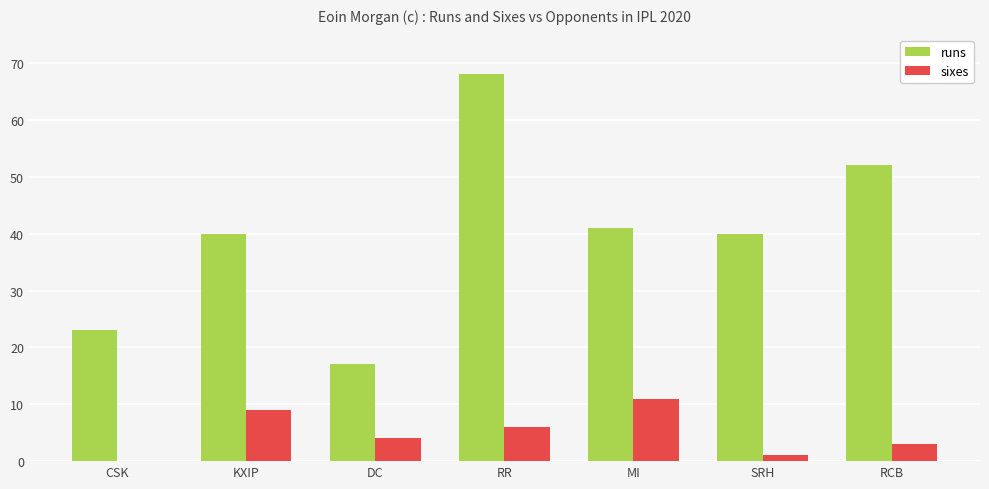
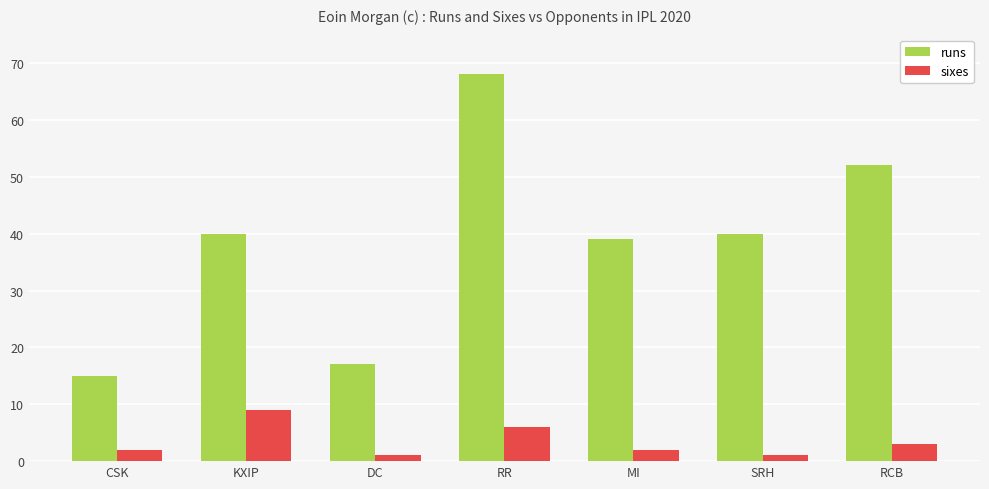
runs, CSK: 23 -> 15
sixes, CSK: 0 -> 2
sixes, DC: 4 -> 1
runs, MI: 41 -> 39
sixes, MI: 11 -> 2
